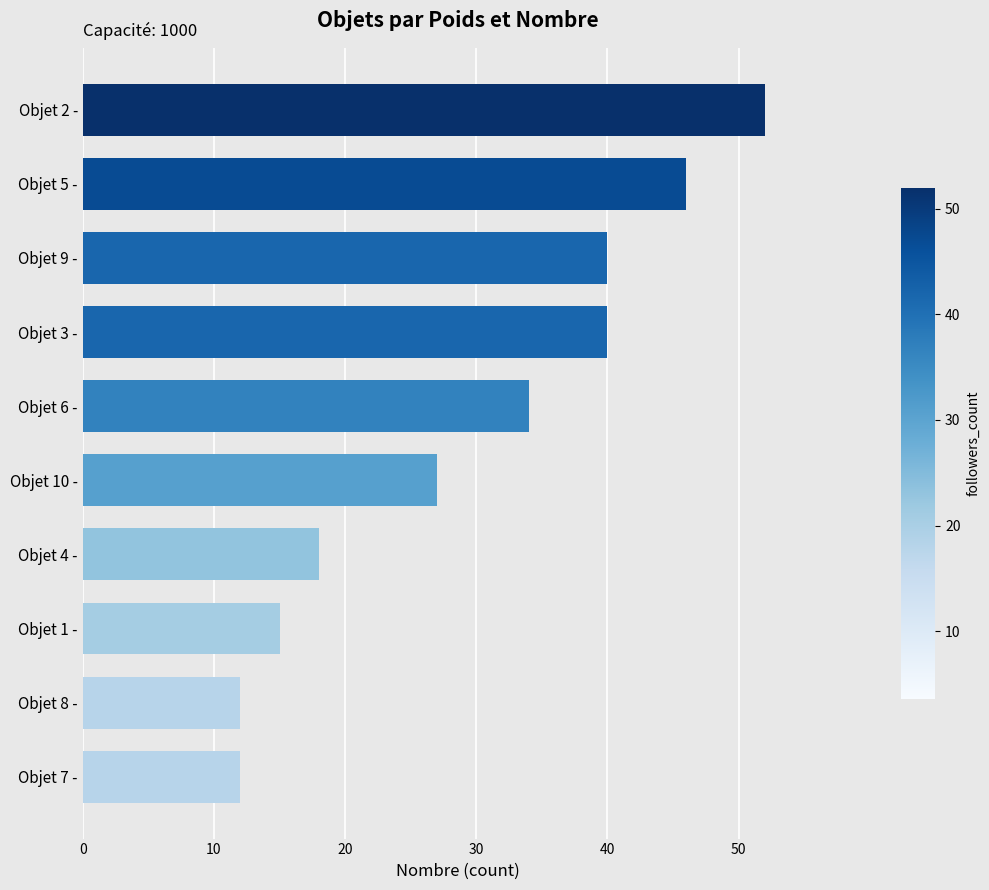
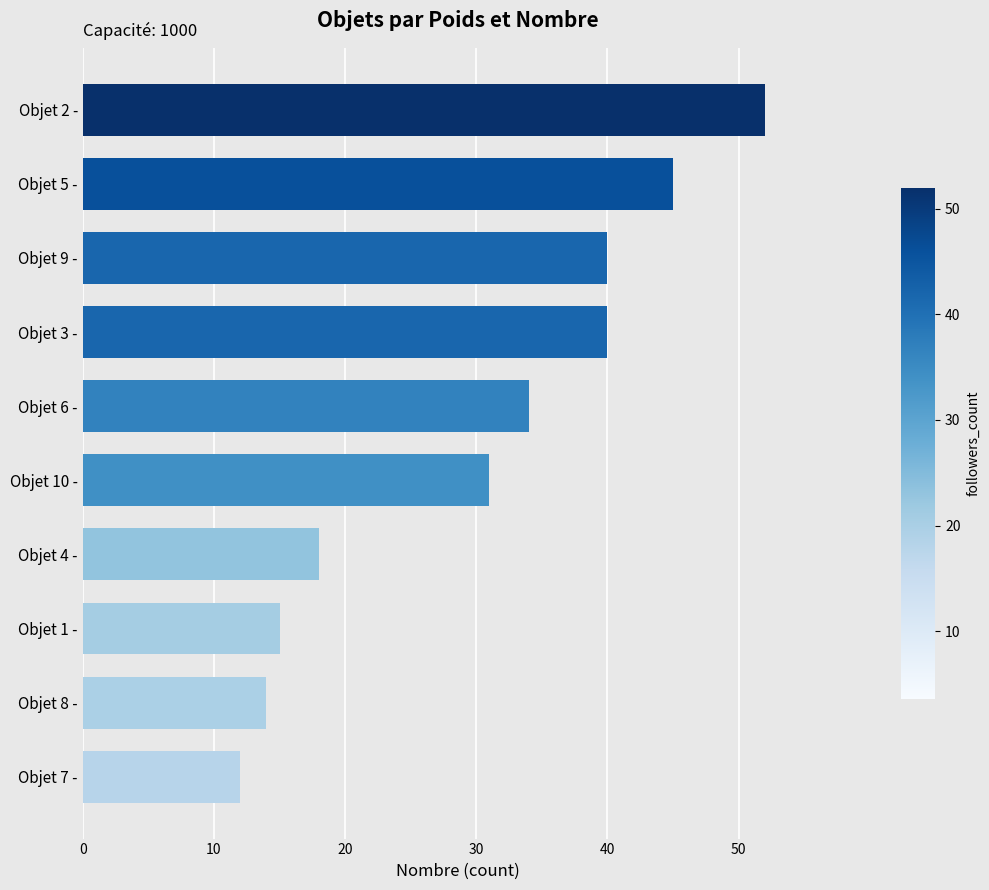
Objet 5 -: 46 -> 45
Objet 10 -: 27 -> 31
Objet 8 -: 12 -> 14
